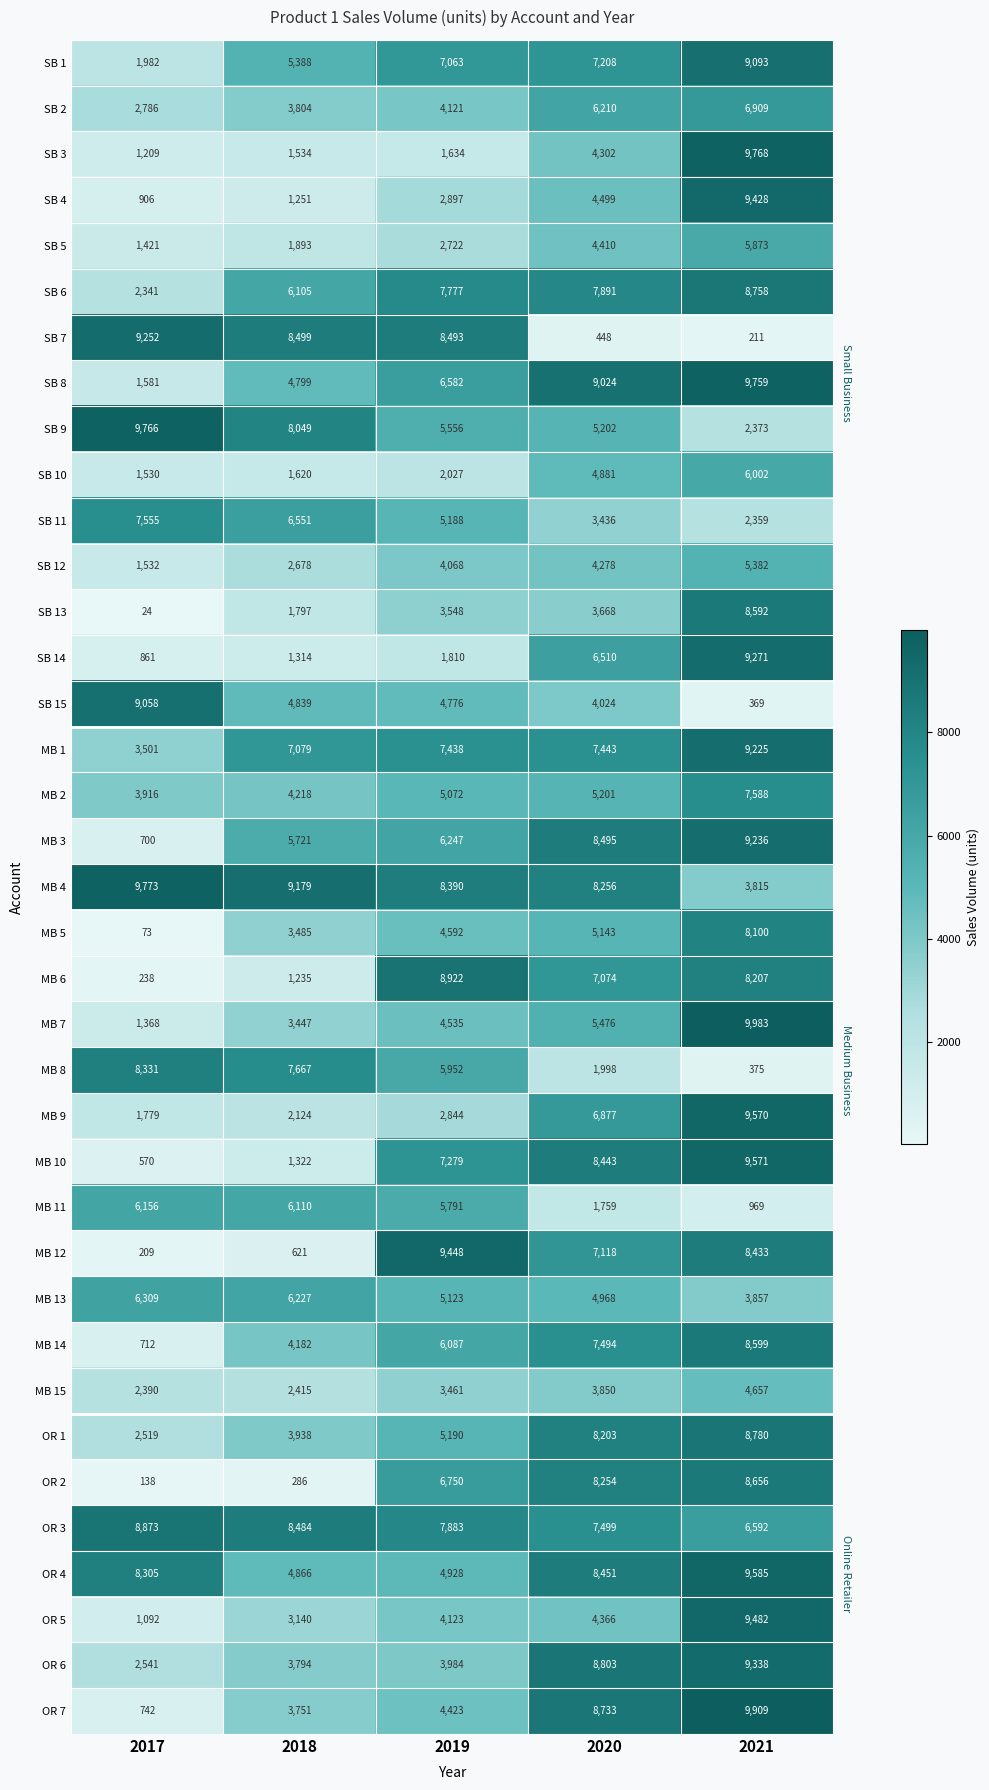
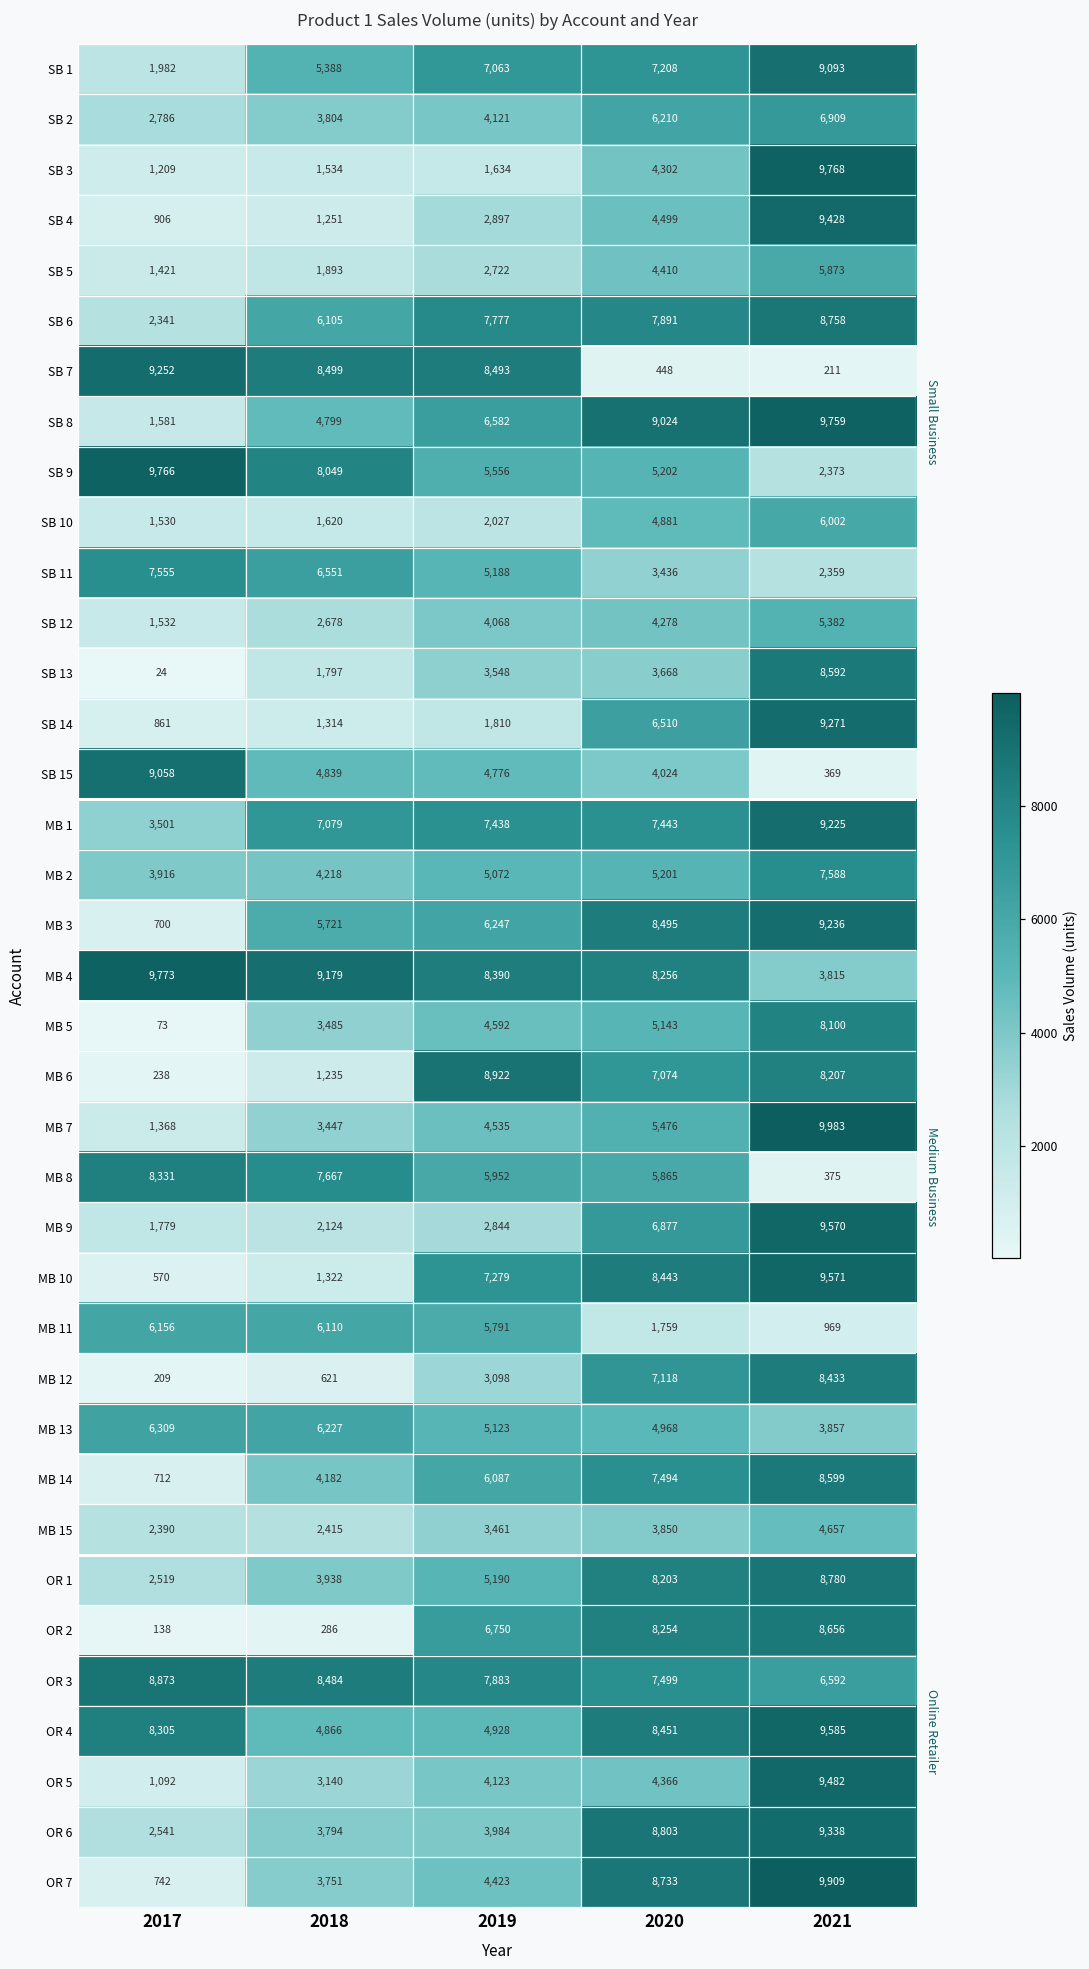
MB 8, 2020: 1,998 -> 5,865
MB 12, 2019: 9,448 -> 3,098
